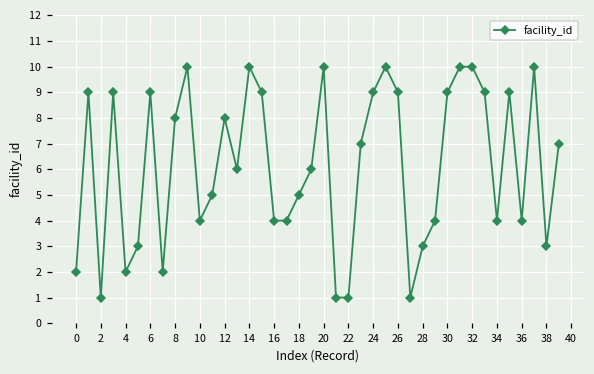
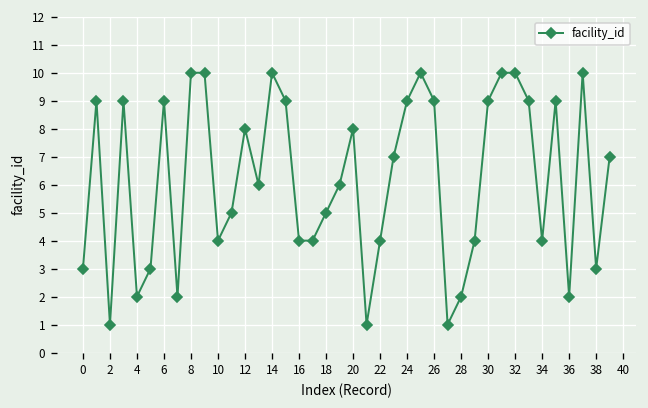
0: 2 -> 3
8: 8 -> 10
20: 10 -> 8
22: 1 -> 4
28: 3 -> 2
36: 4 -> 2
